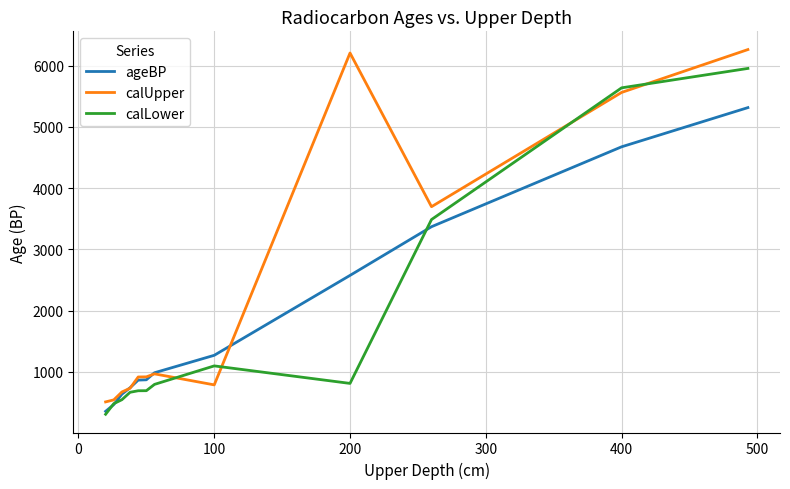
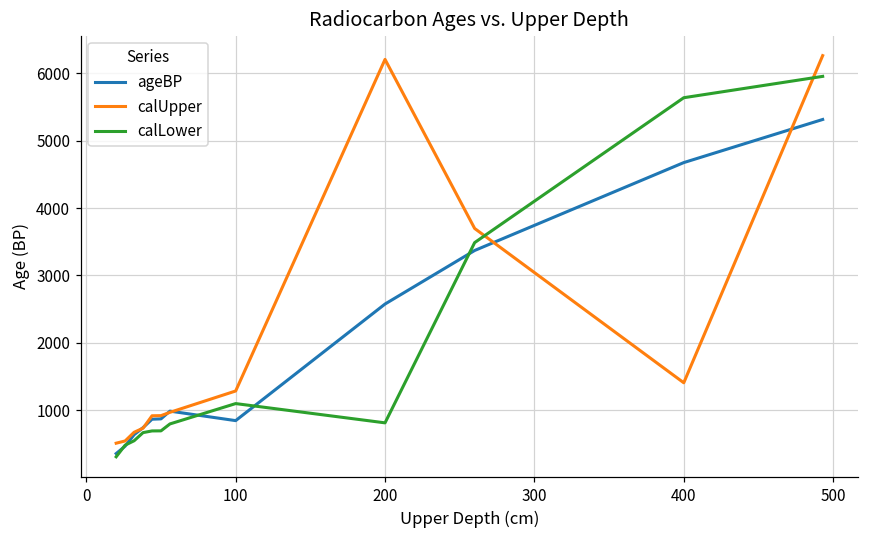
ageBP, 100: 1300 -> 800
calUpper, 100: 800 -> 1300
calUpper, 400: 5600 -> 1400
